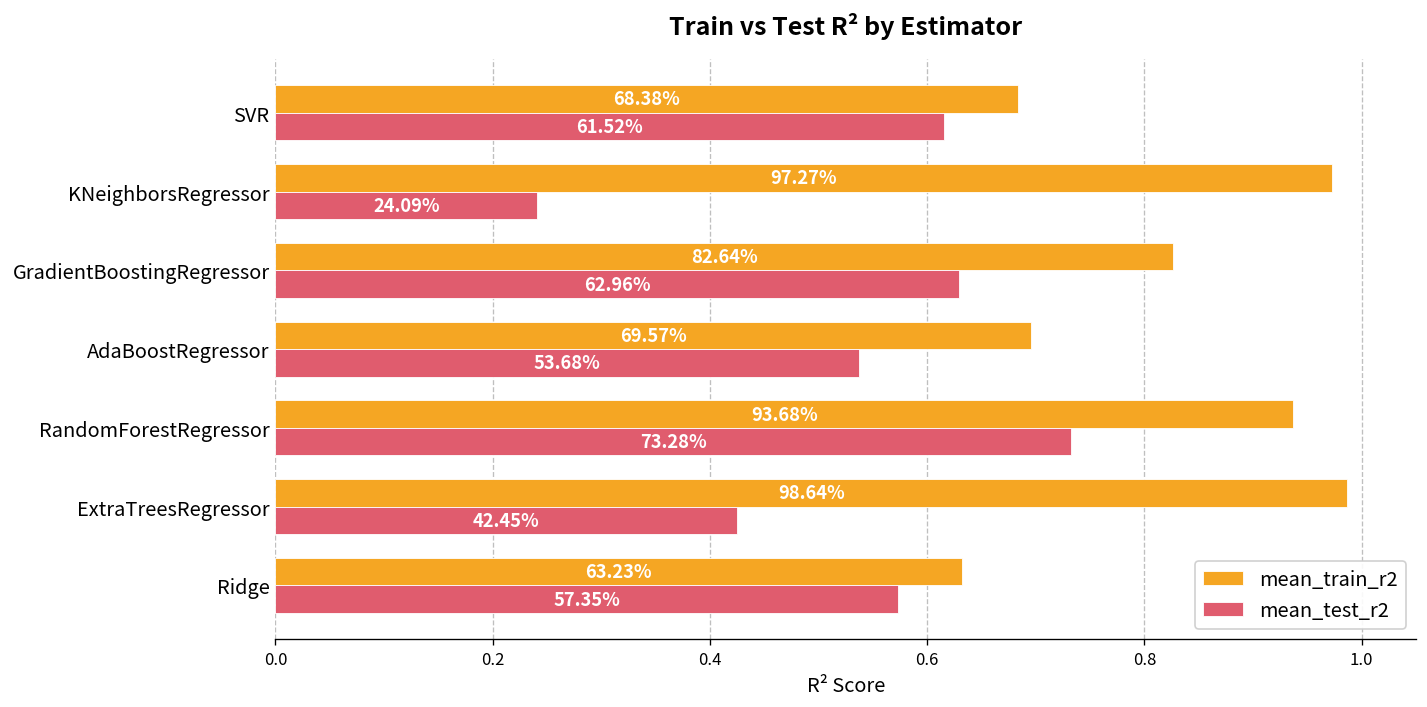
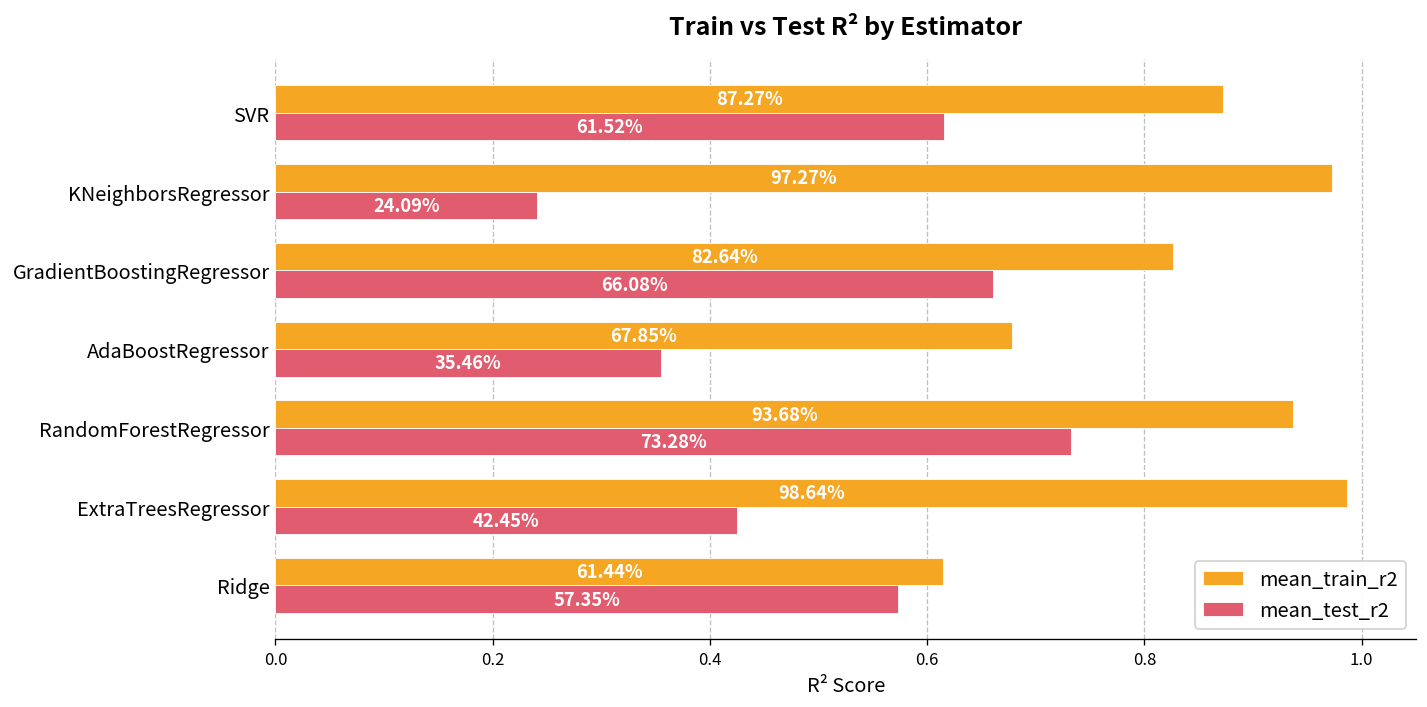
mean_train_r2, SVR: 68.38% -> 87.27%
mean_test_r2, GradientBoostingRegressor: 62.96% -> 66.08%
mean_train_r2, AdaBoostRegressor: 69.57% -> 67.85%
mean_test_r2, AdaBoostRegressor: 53.68% -> 35.46%
mean_train_r2, Ridge: 63.23% -> 61.44%
